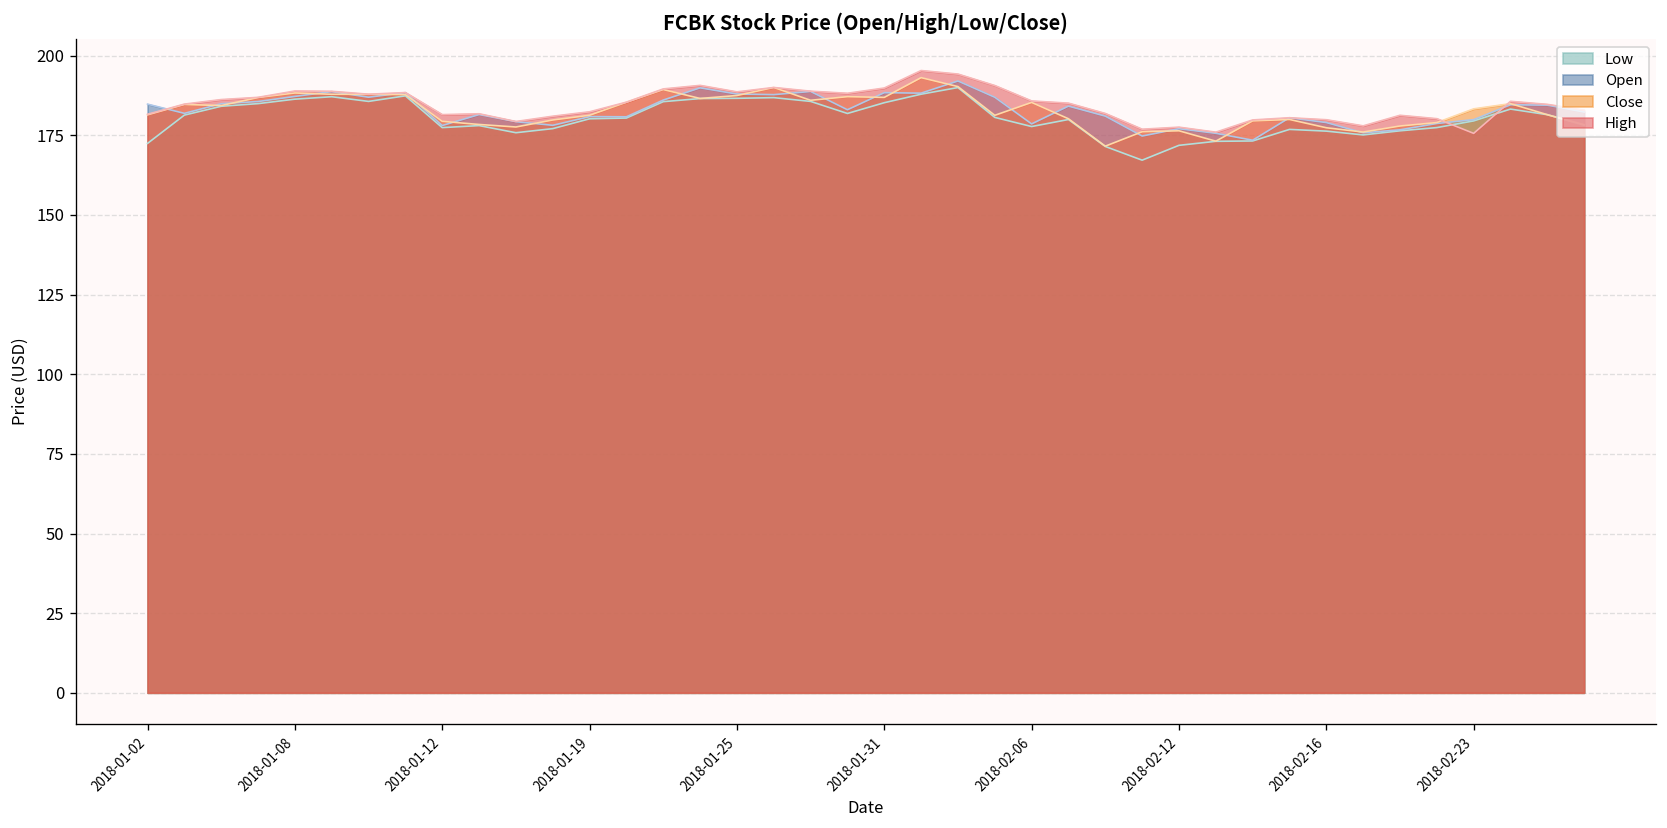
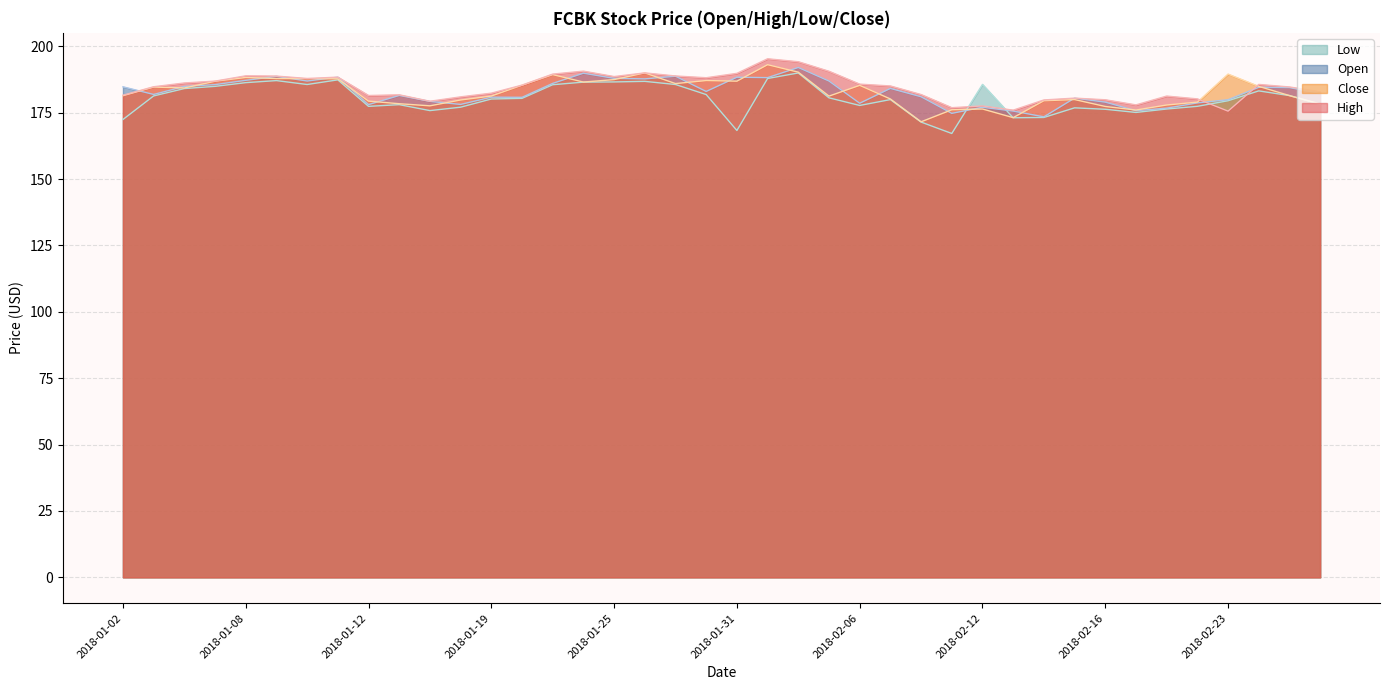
Low, 2018-01-31: 185 -> 168
Low, 2018-02-12: 172 -> 186
Close, 2018-02-23: 183 -> 190
